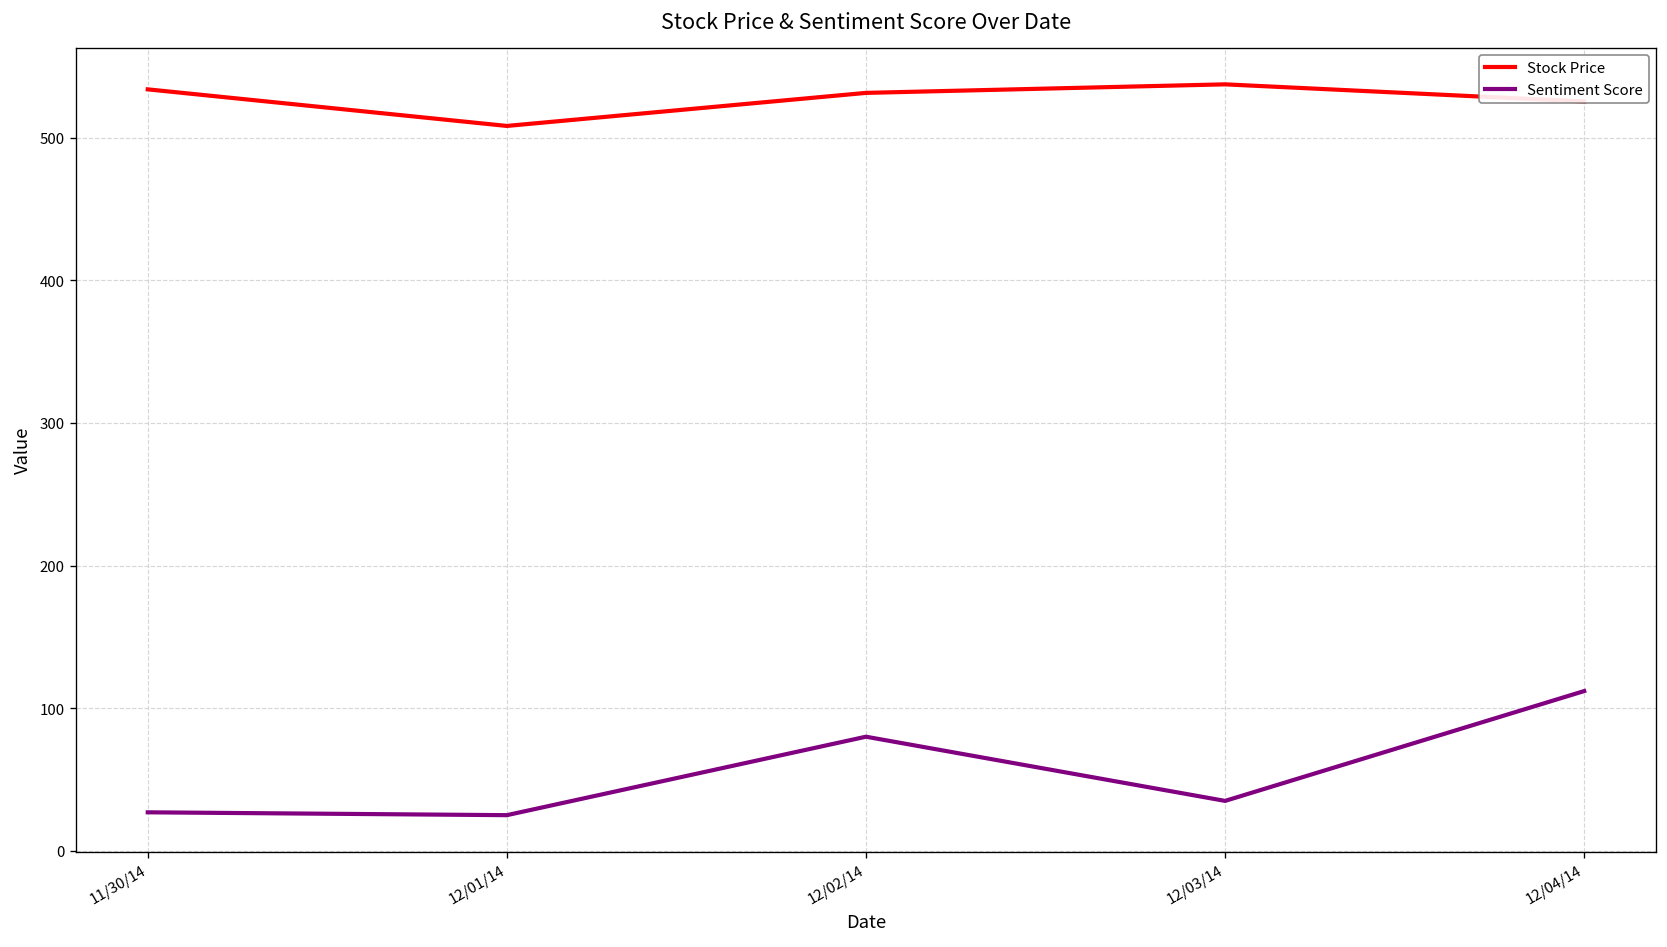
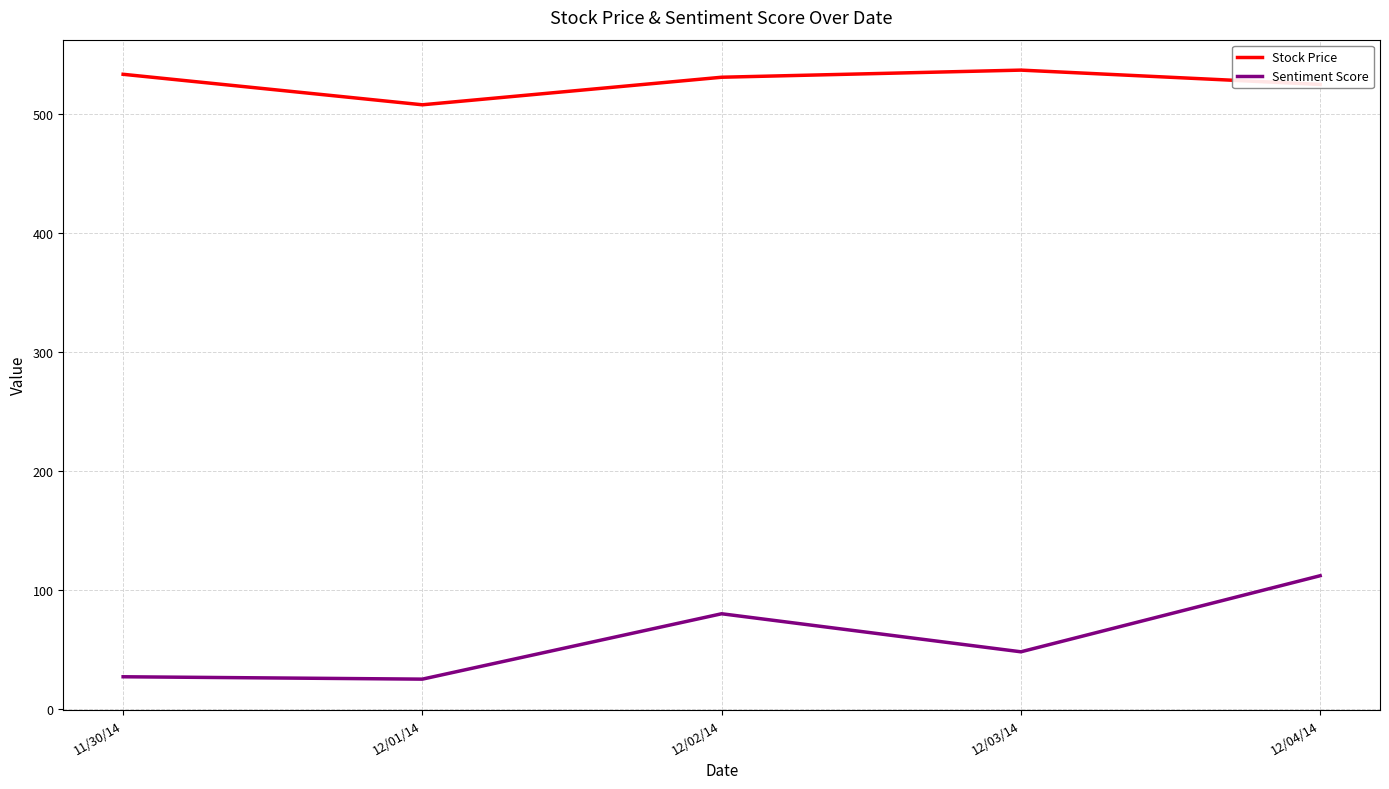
Sentiment Score, 12/03/14: 35 -> 48
